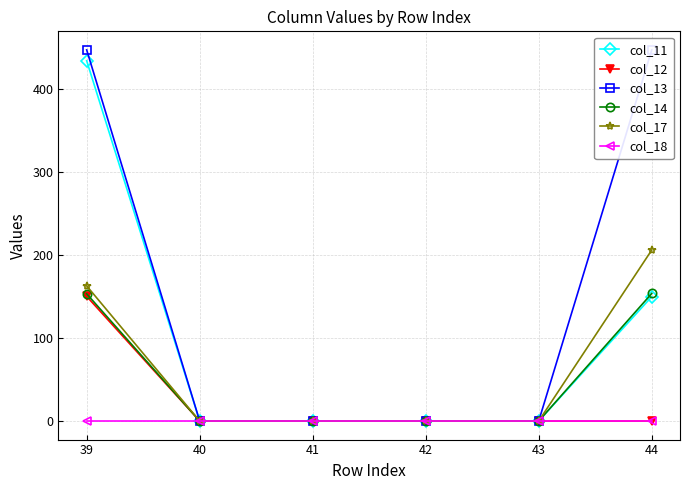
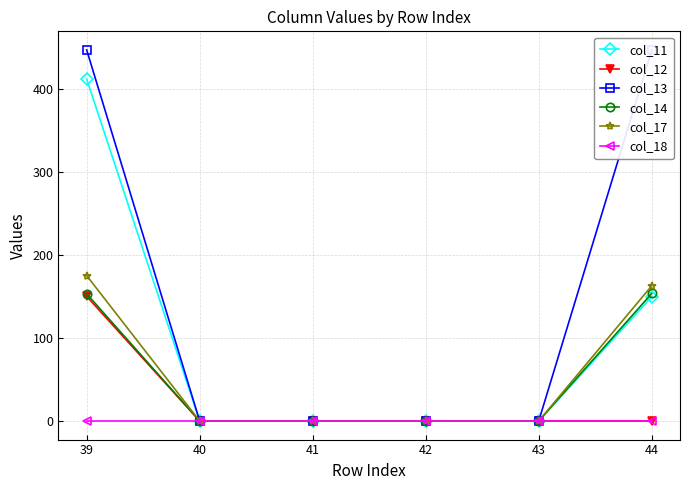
col_11, 39: 430 -> 410
col_17, 39: 160 -> 180
col_17, 44: 210 -> 160
